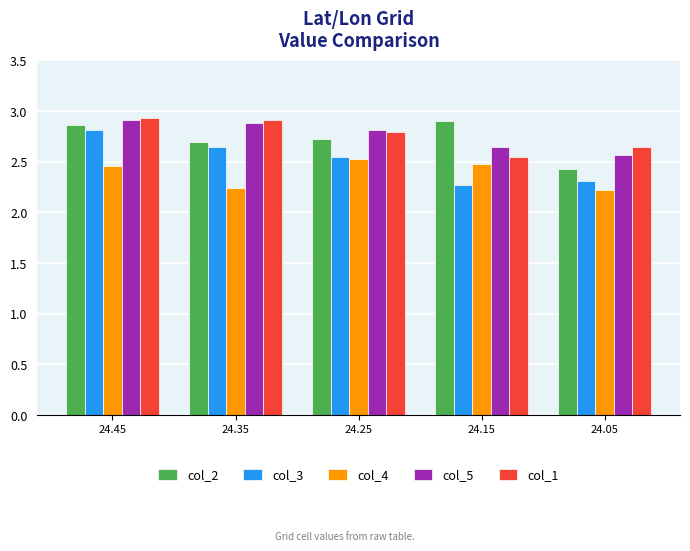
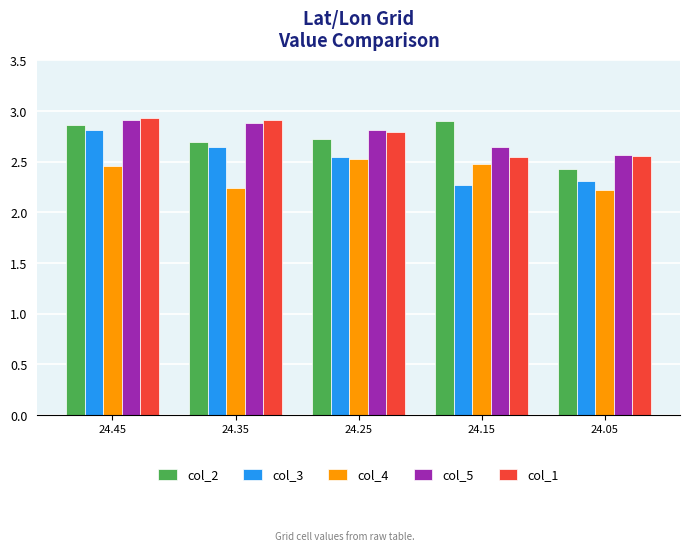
col_1, 24.05: 2.65 -> 2.56
